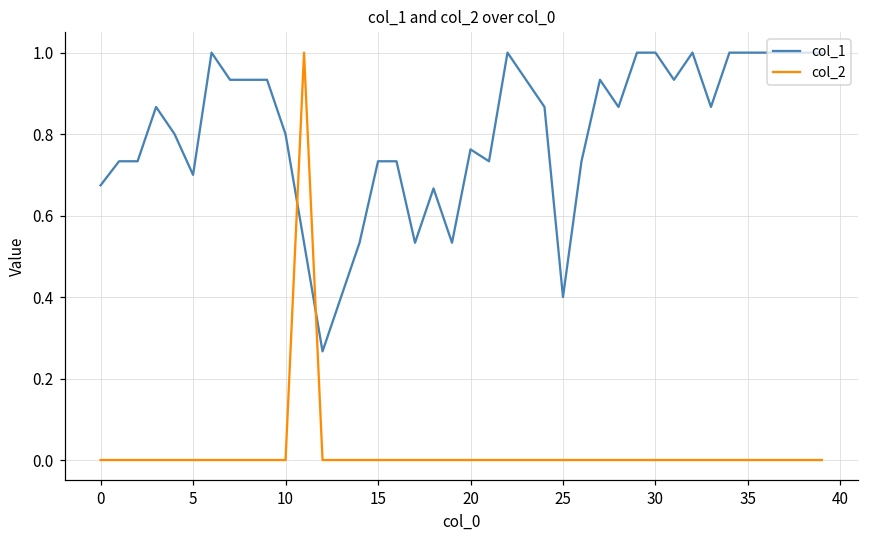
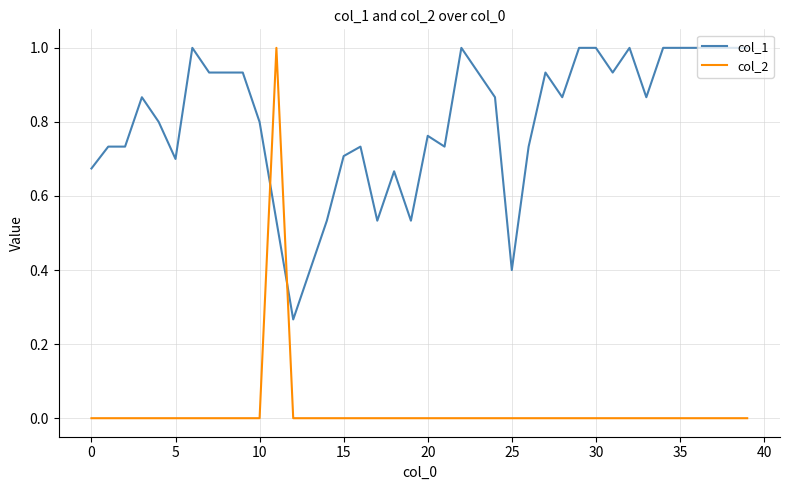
col_1, 15: 0.73 -> 0.71
